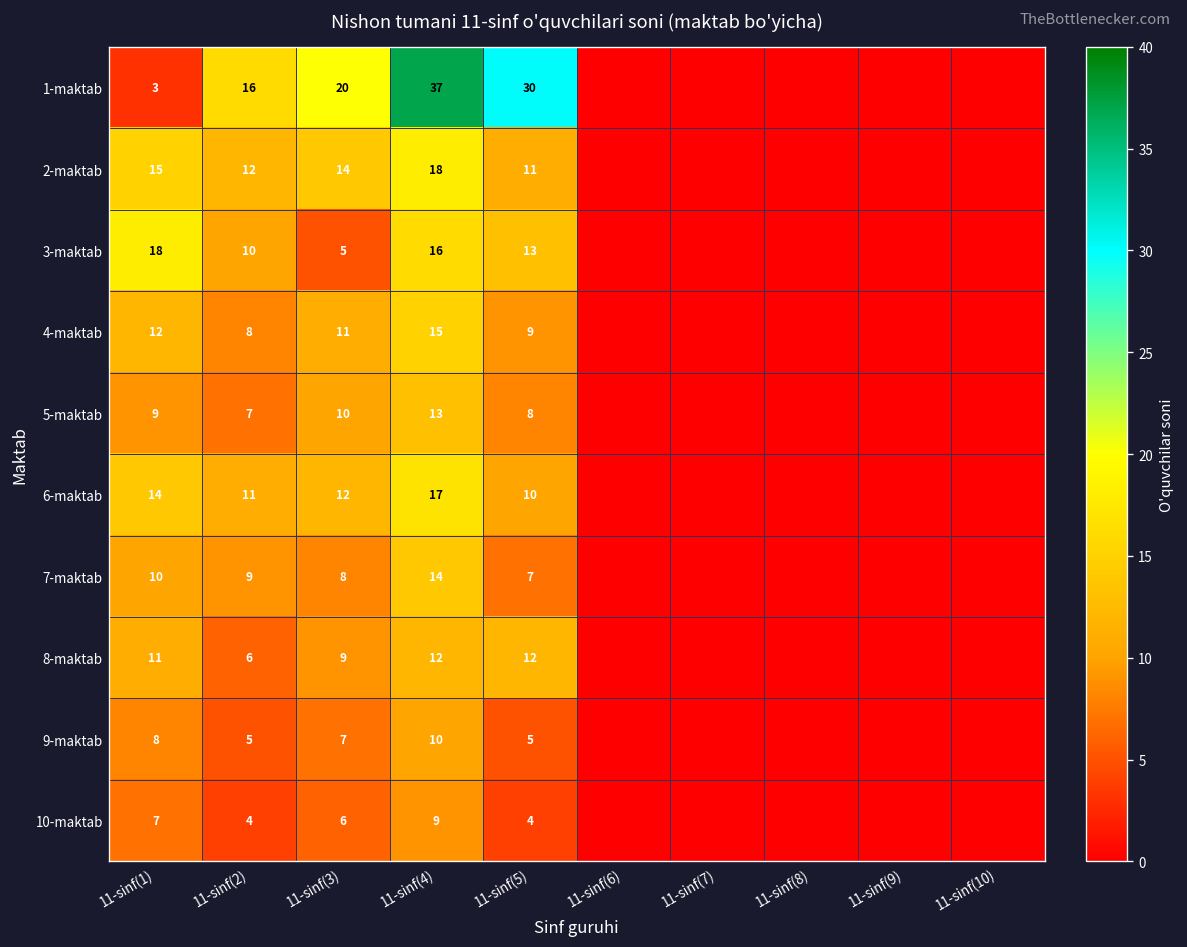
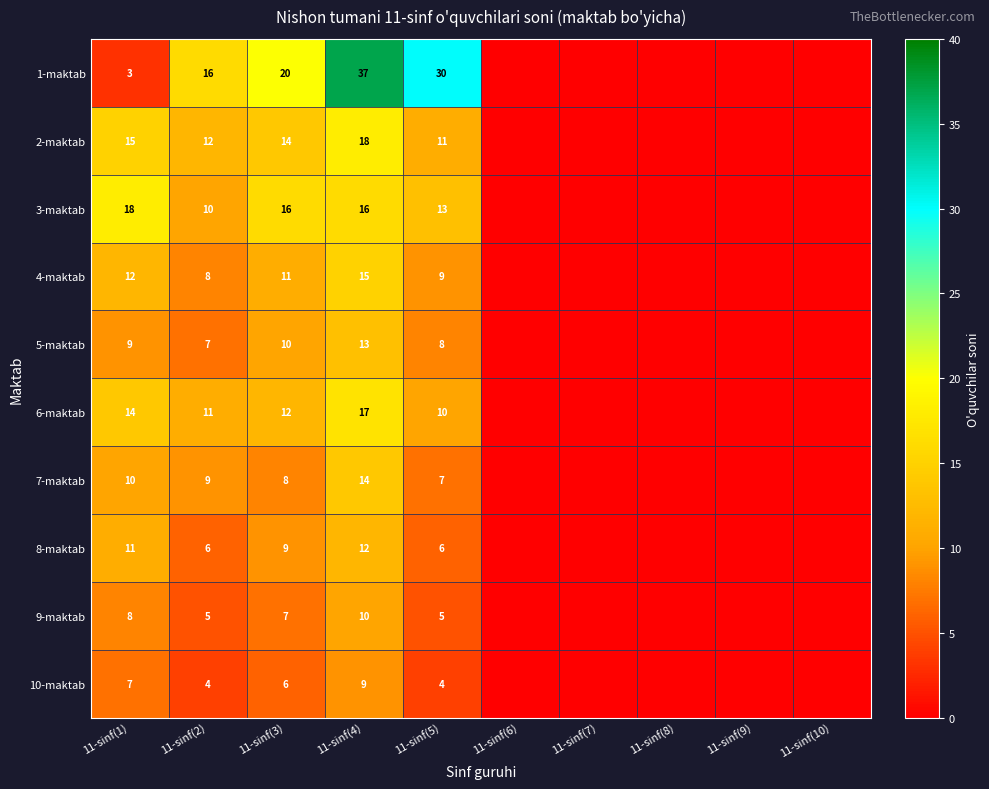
3-maktab, 11-sinf(3): 5 -> 16
8-maktab, 11-sinf(5): 12 -> 6
